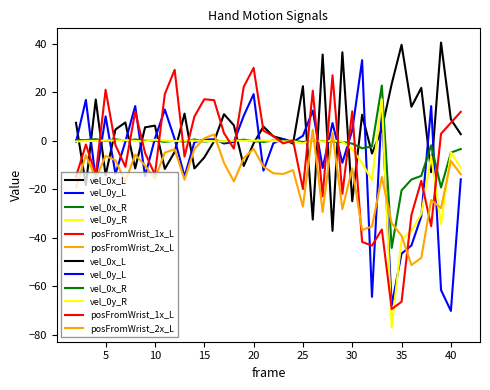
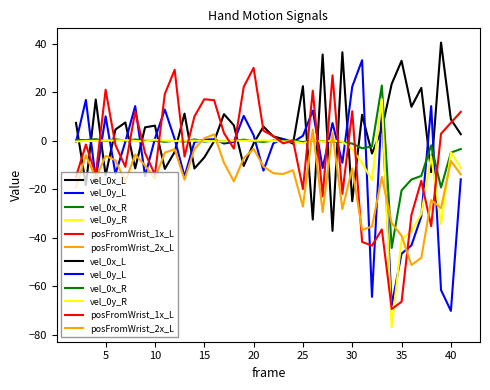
vel_0y_L, 20: 19 -> 2
vel_0y_L, 30: 4 -> 22
vel_0x_L, 35: 40 -> 33
